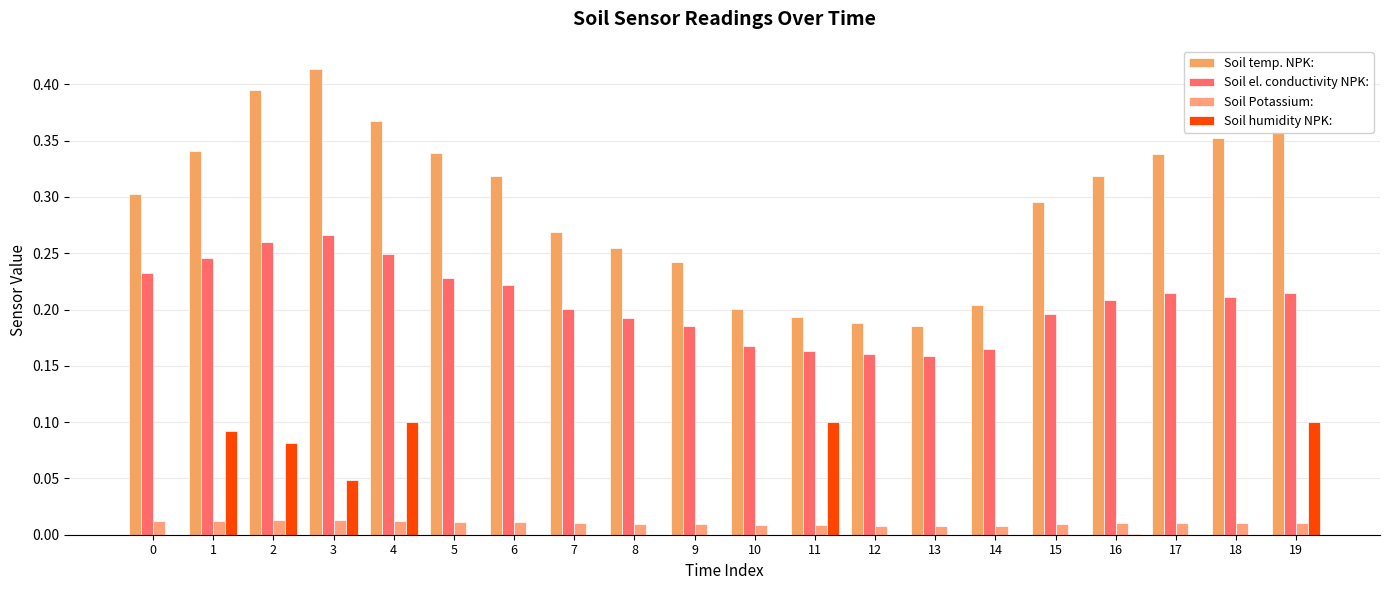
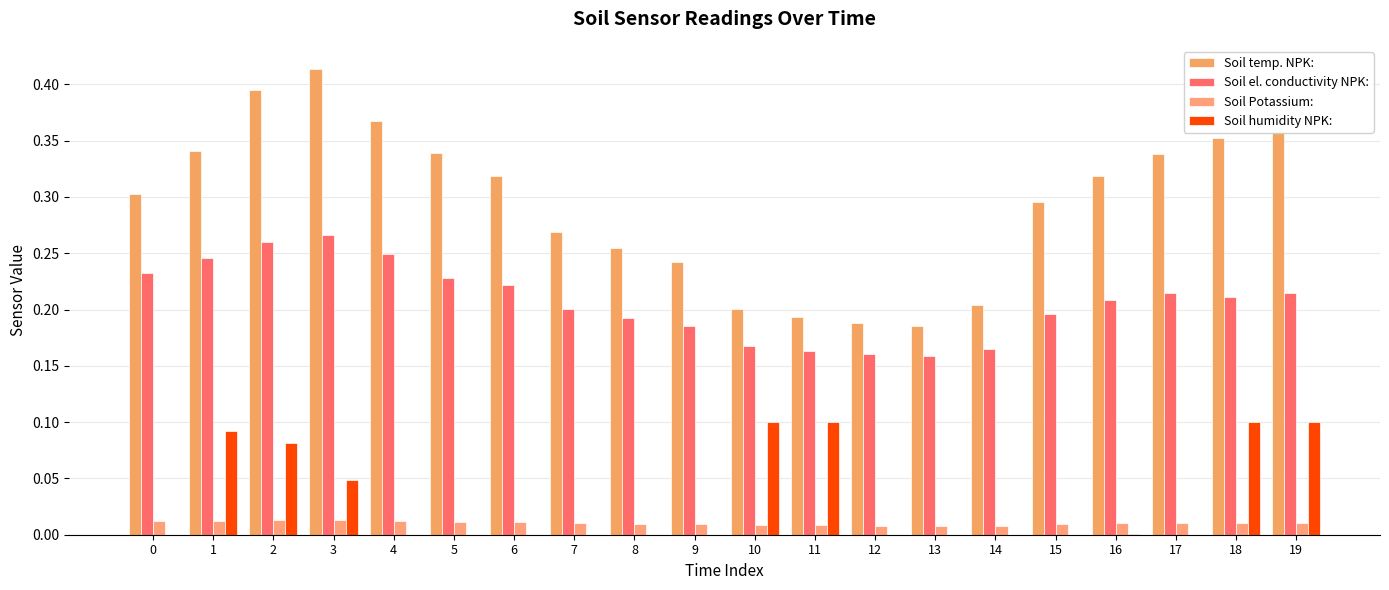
Soil humidity NPK:, 4: 0.1 -> 0.0
Soil humidity NPK:, 10: 0.0 -> 0.1
Soil humidity NPK:, 18: 0.0 -> 0.1
